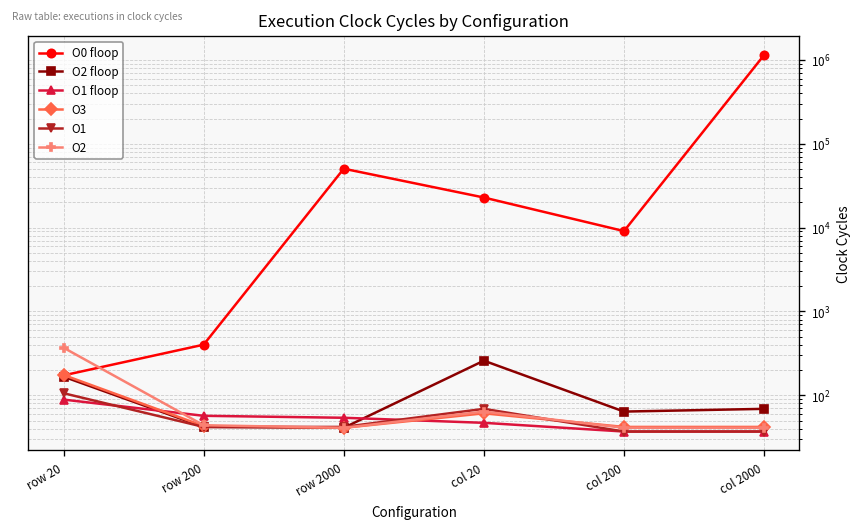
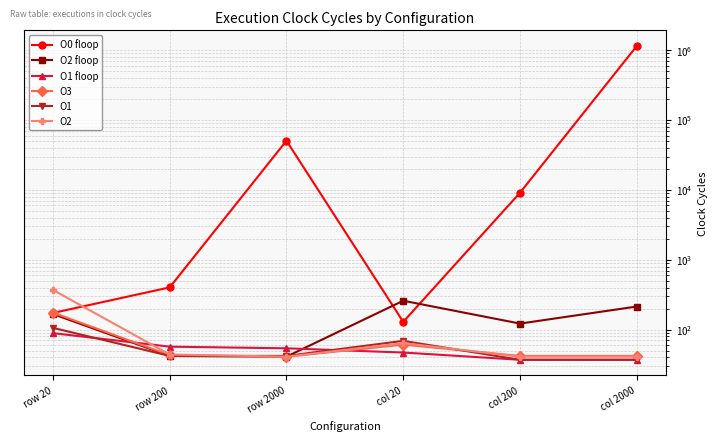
O0 floop, col 20: 23000 -> 130
O2 floop, col 200: 60 -> 120
O2 floop, col 2000: 70 -> 210
